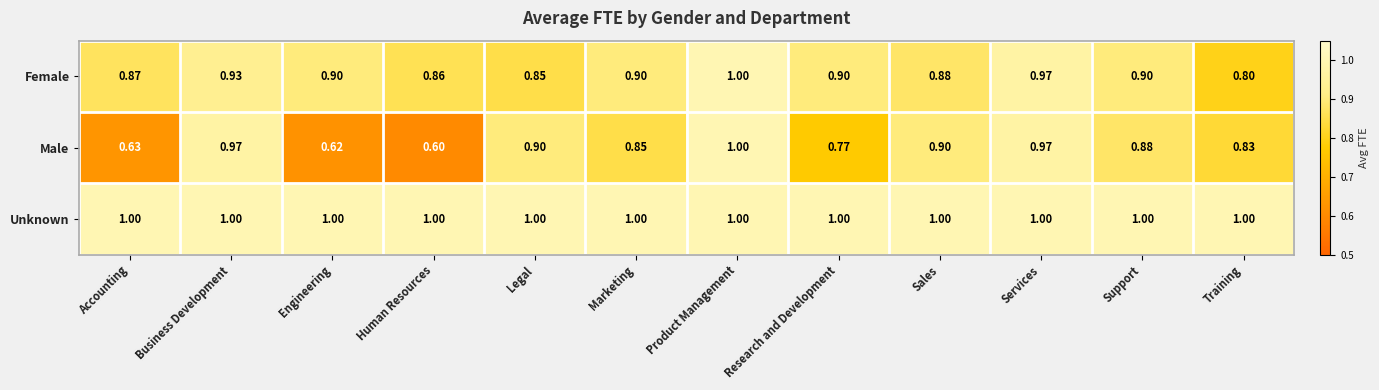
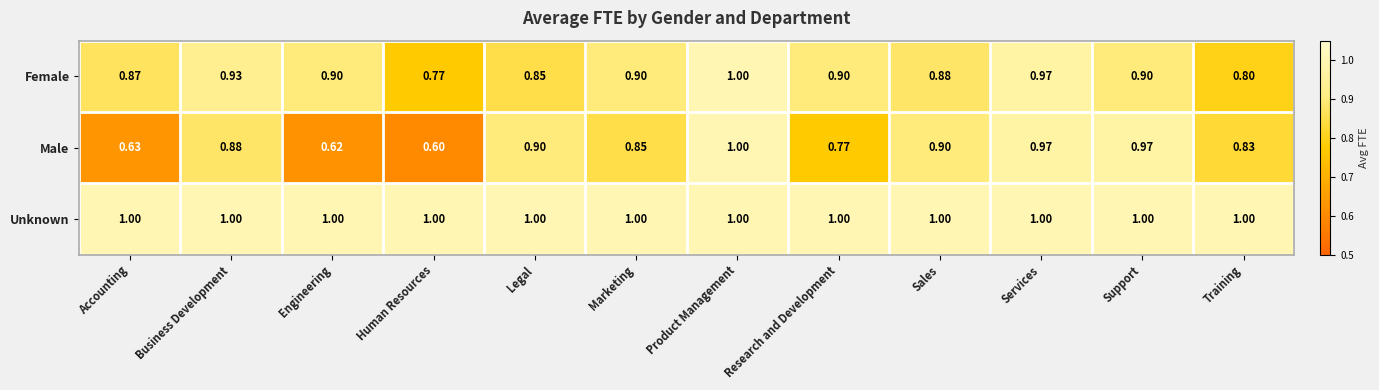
Female, Human Resources: 0.86 -> 0.77
Male, Business Development: 0.97 -> 0.88
Male, Support: 0.88 -> 0.97
